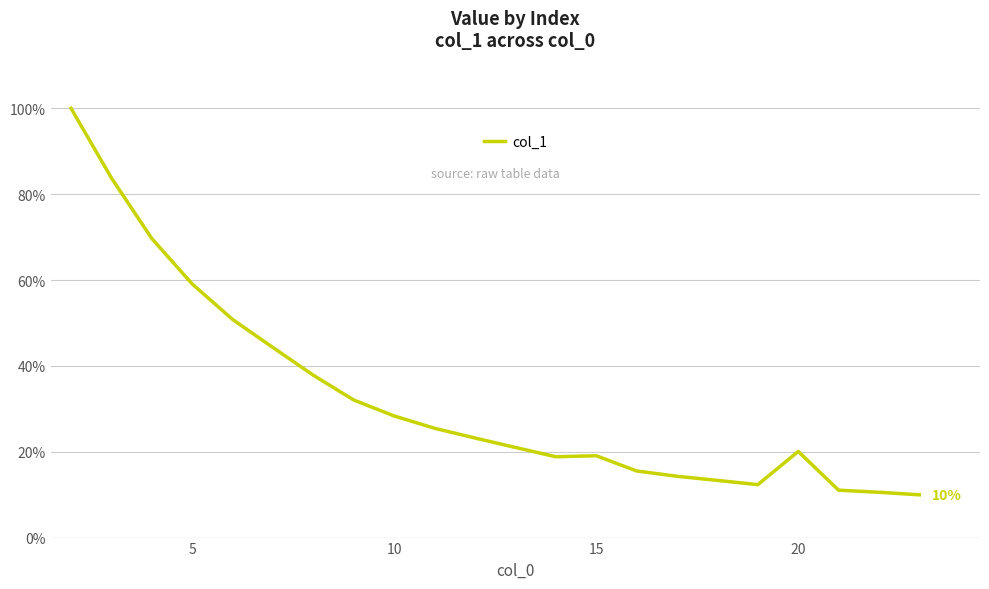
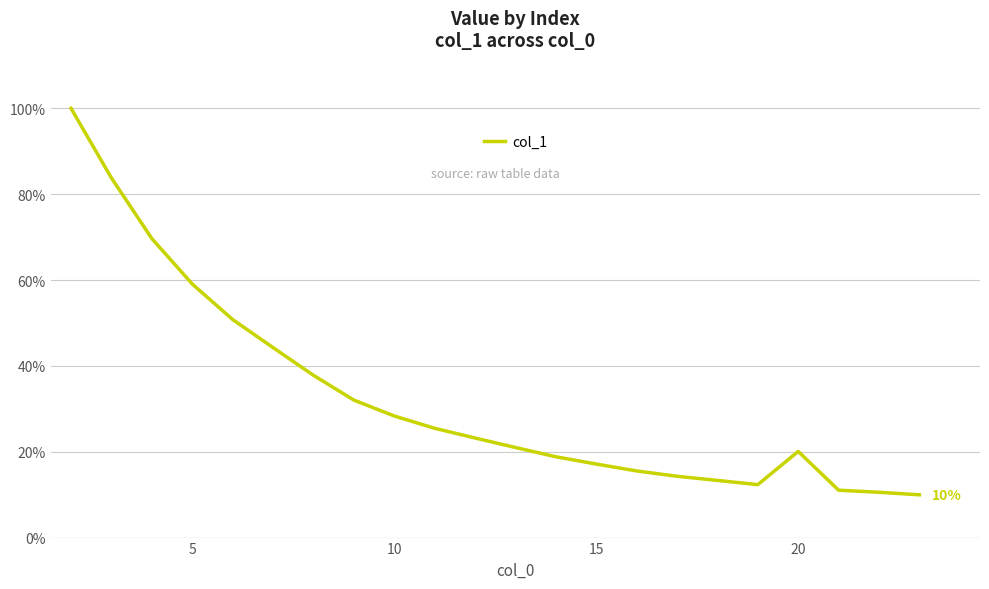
15: 19% -> 17%
